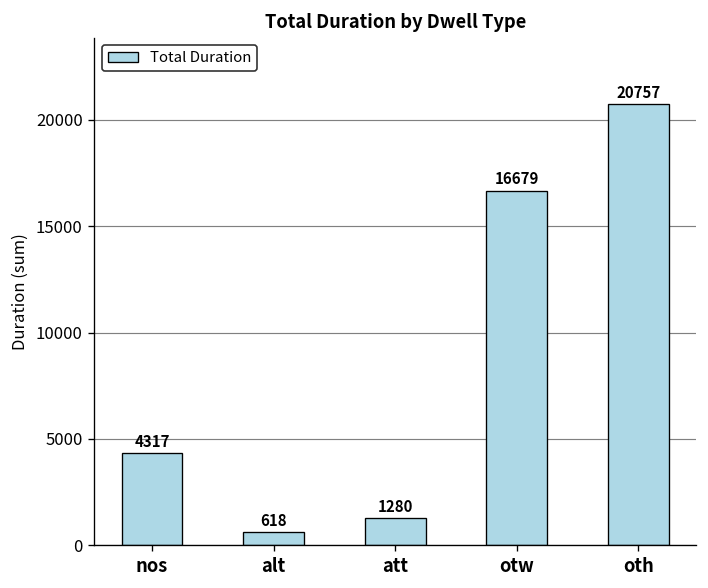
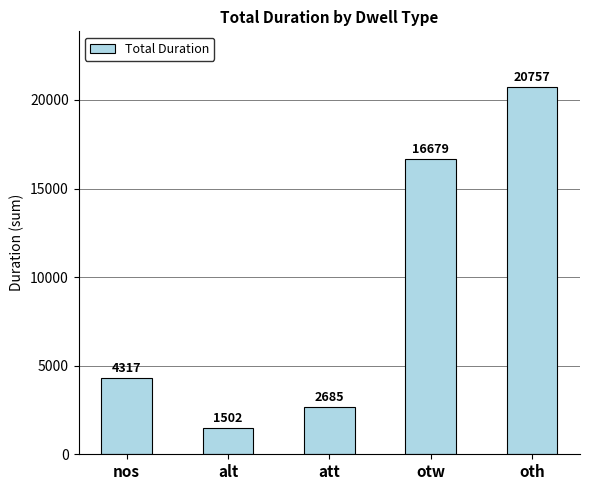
alt: 618 -> 1502
att: 1280 -> 2685
